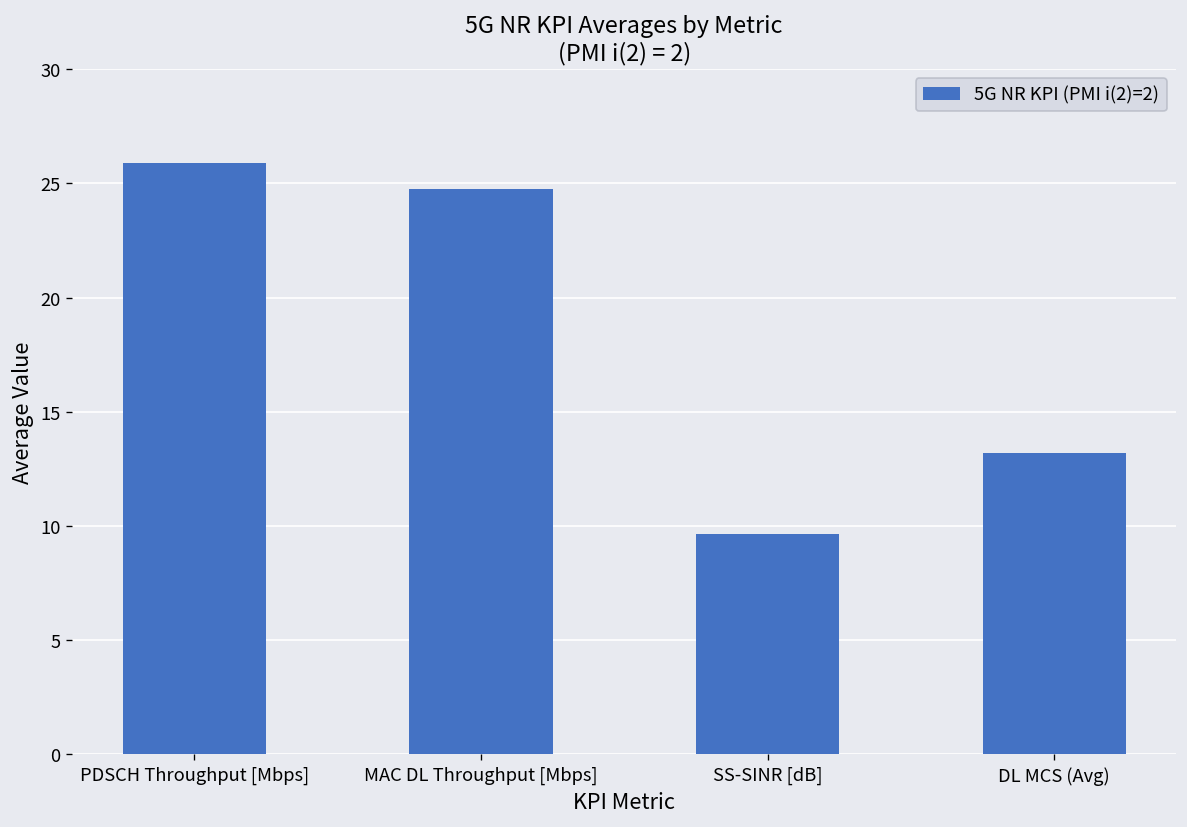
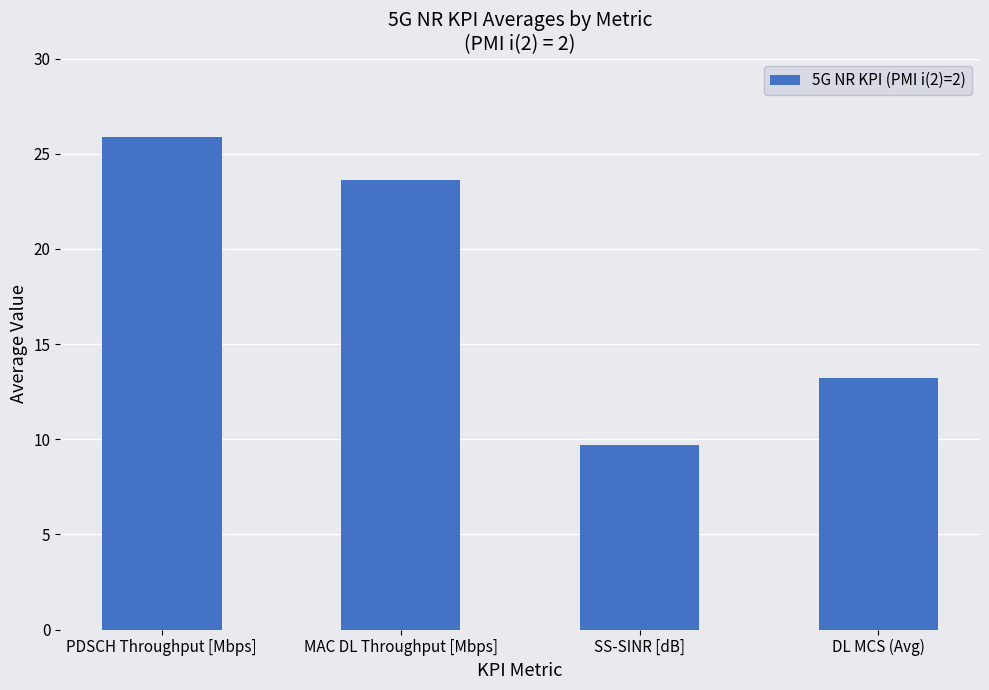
MAC DL Throughput [Mbps]: 24.8 -> 23.6
